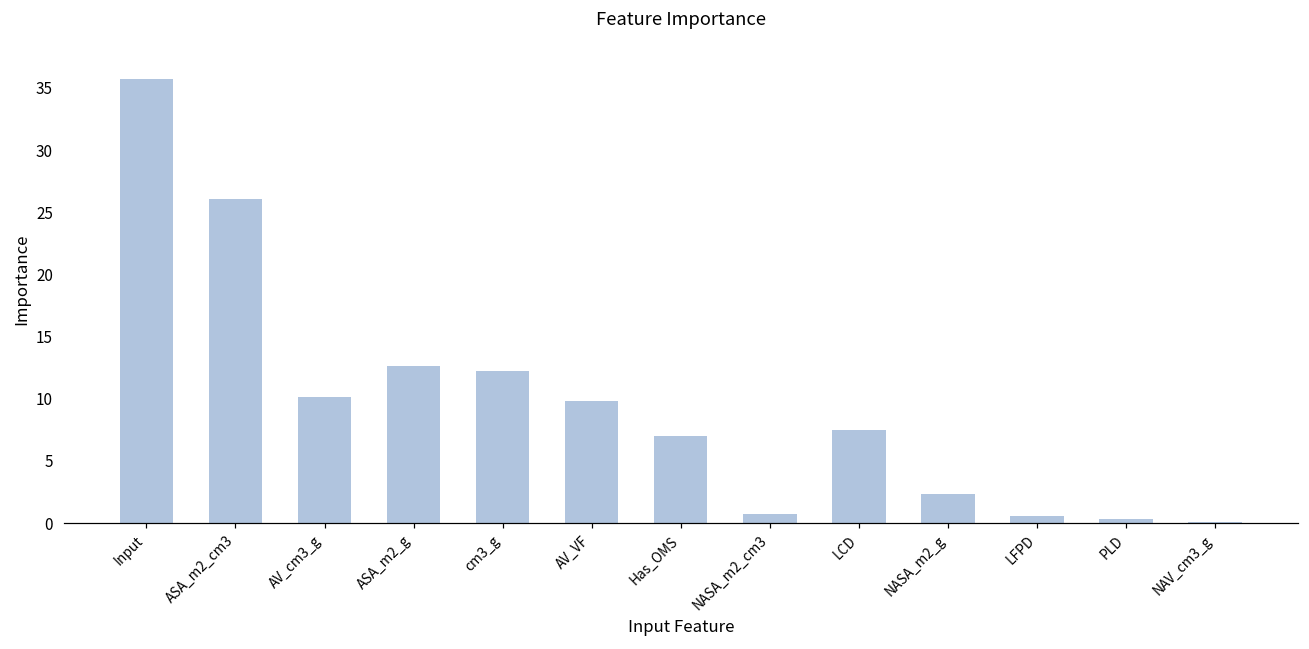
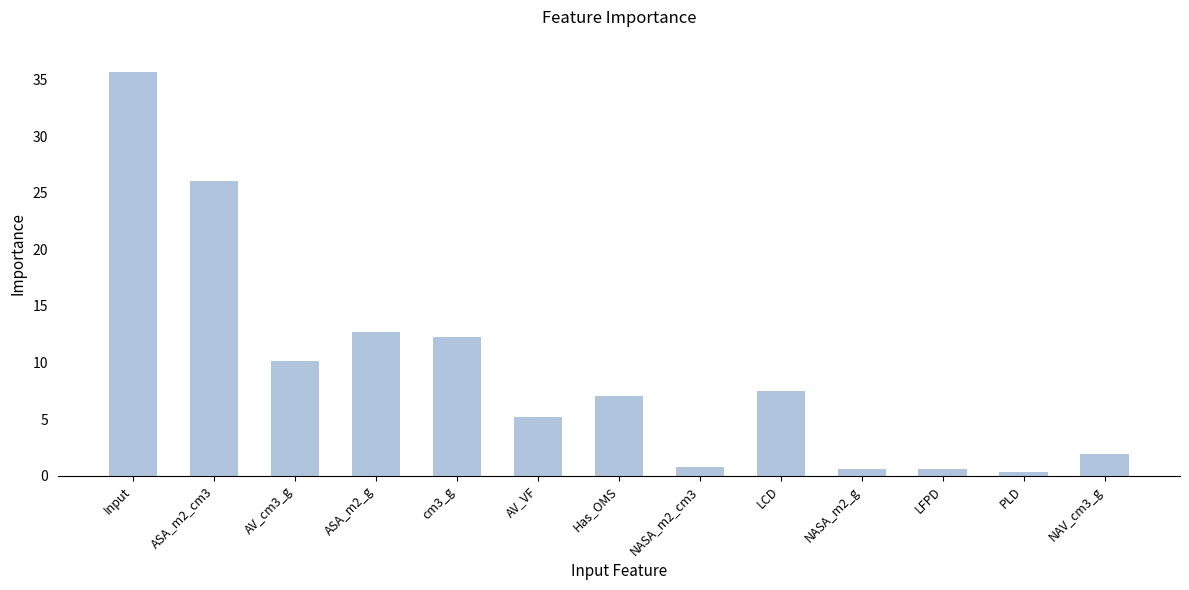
AV_VF: 9.8 -> 5.2
NASA_m2_g: 2.3 -> 0.6
NAV_cm3_g: 0.1 -> 1.9
